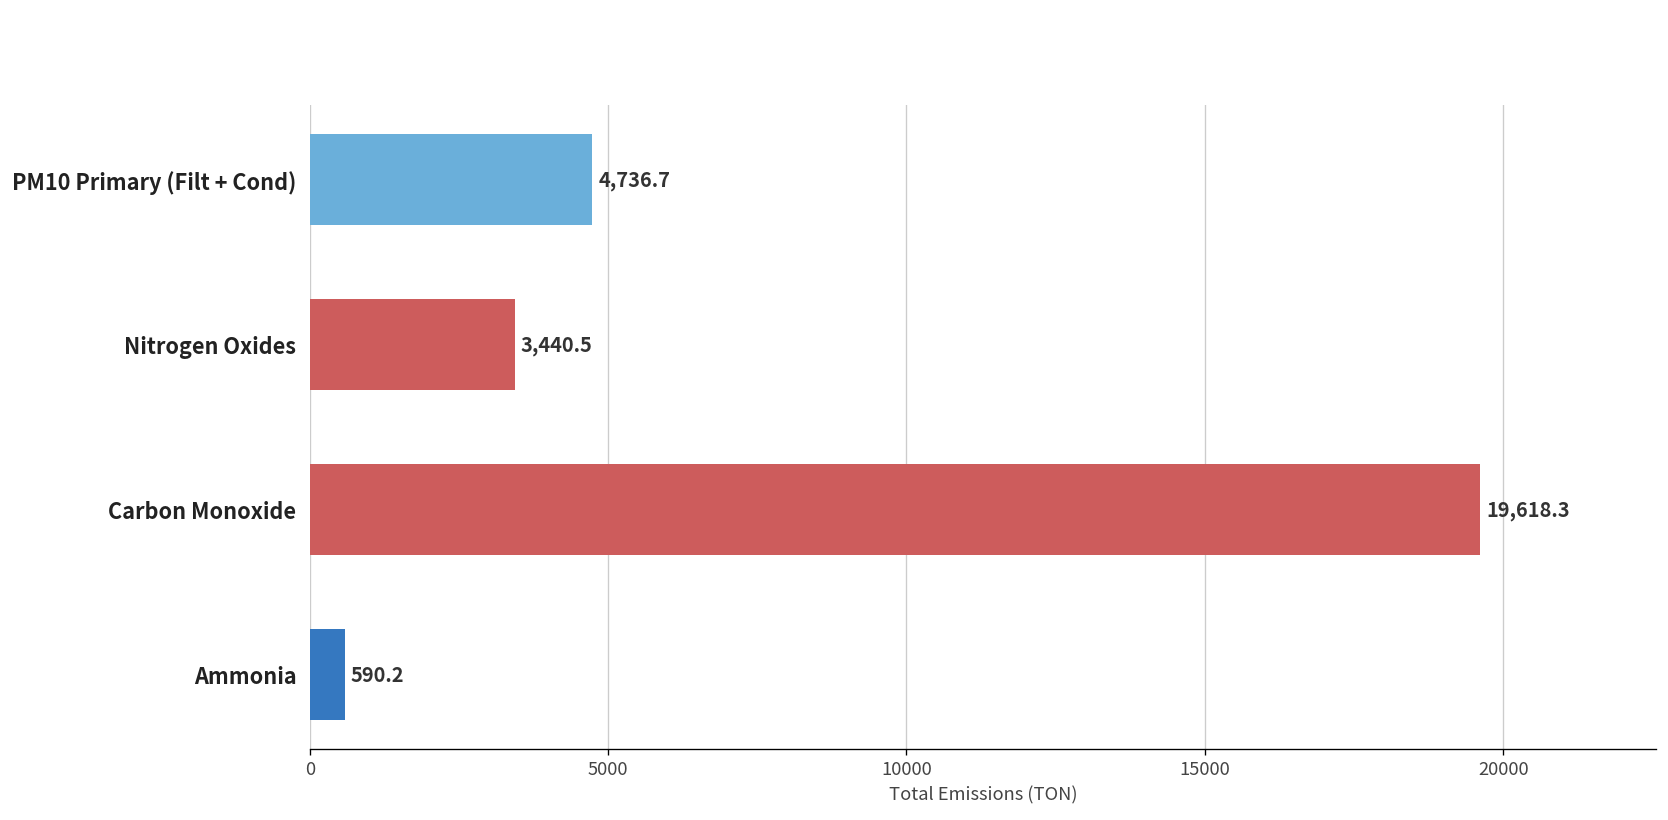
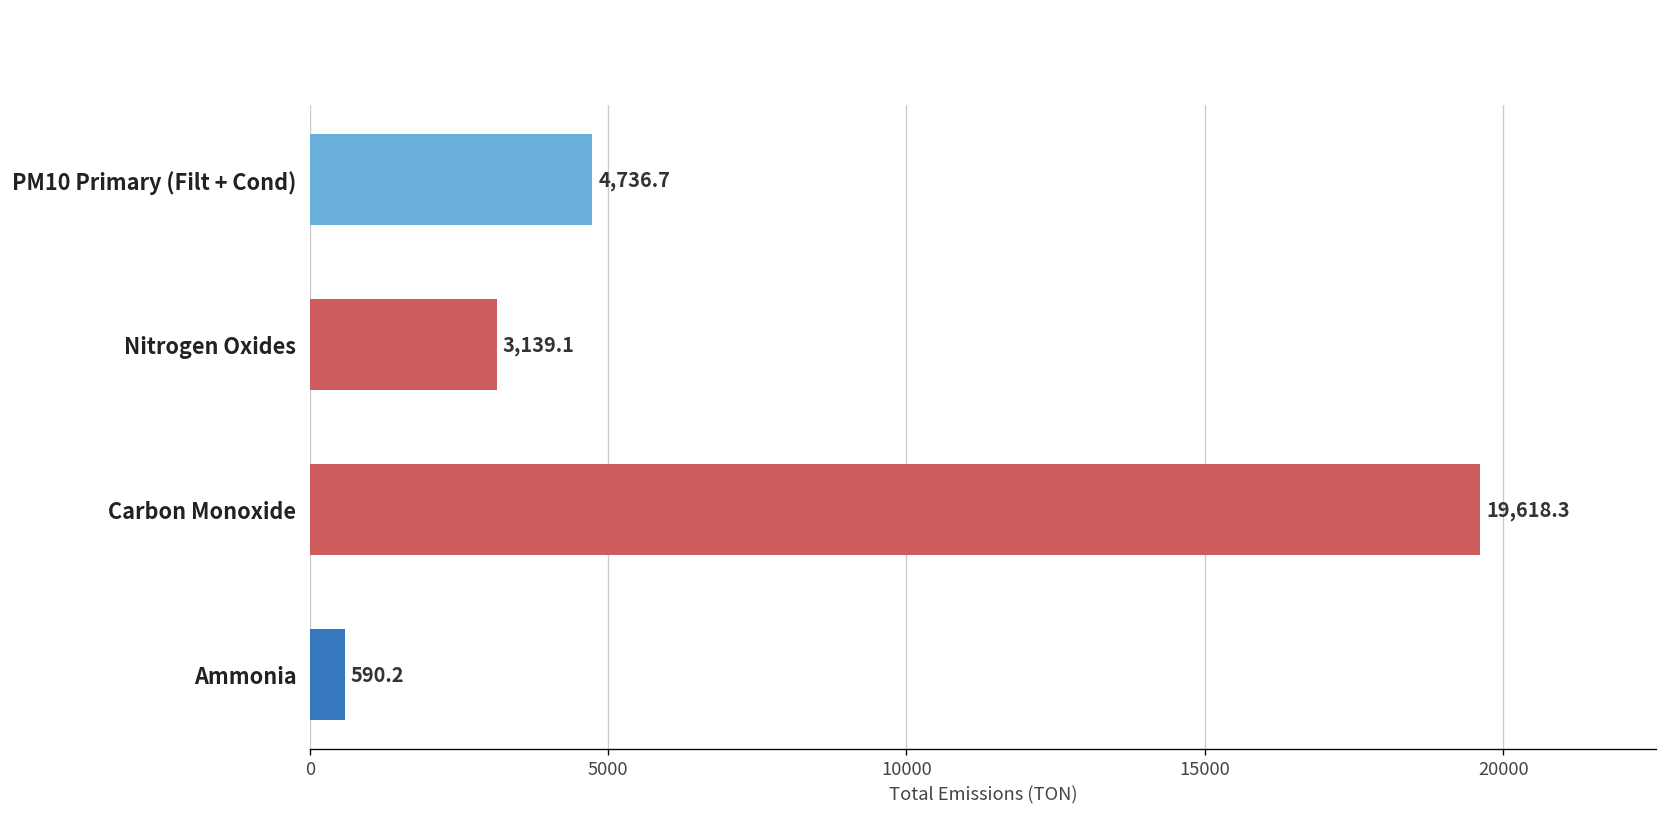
Nitrogen Oxides: 3,440.5 -> 3,139.1
